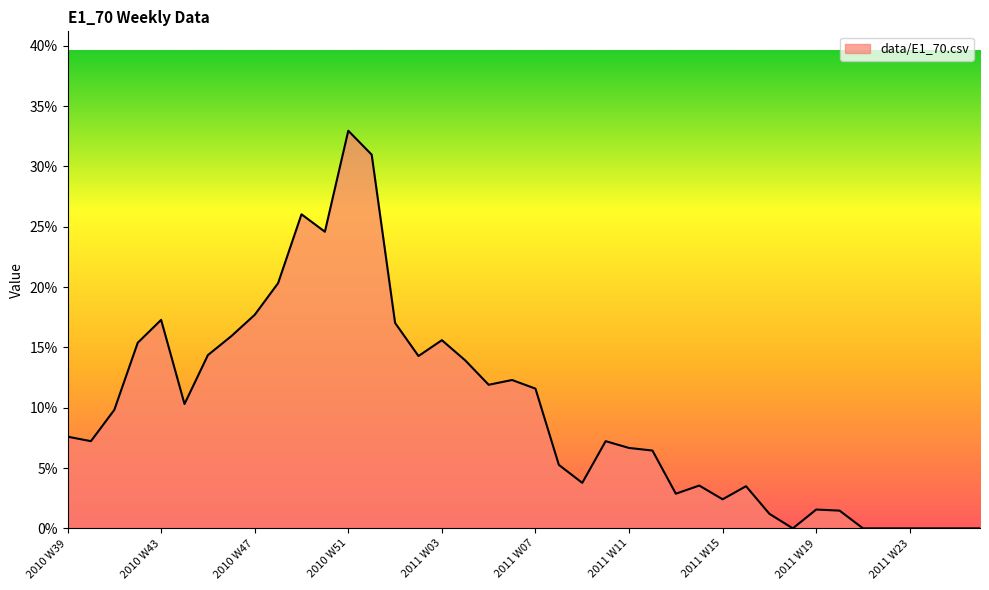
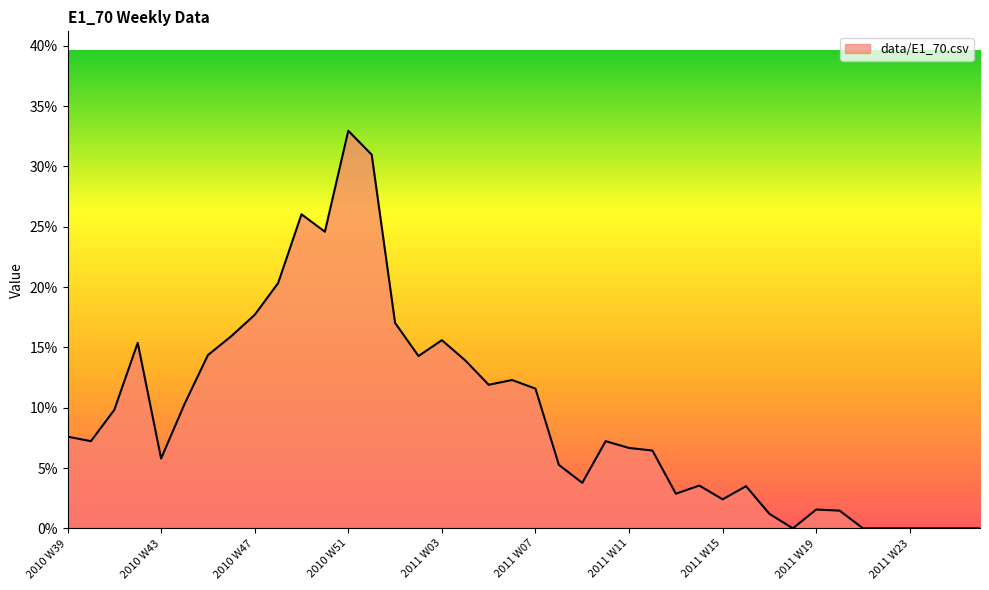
2010 W43: 17.3% -> 5.8%
